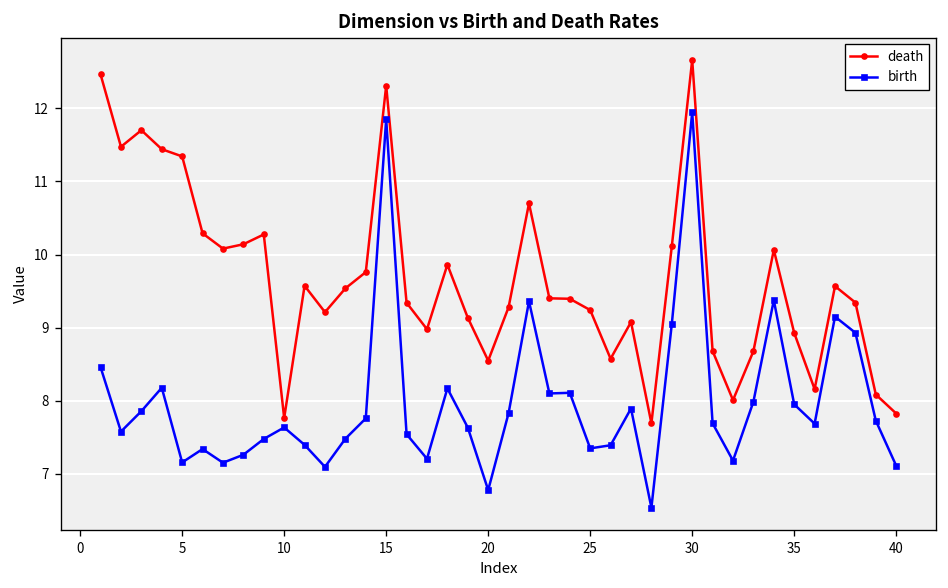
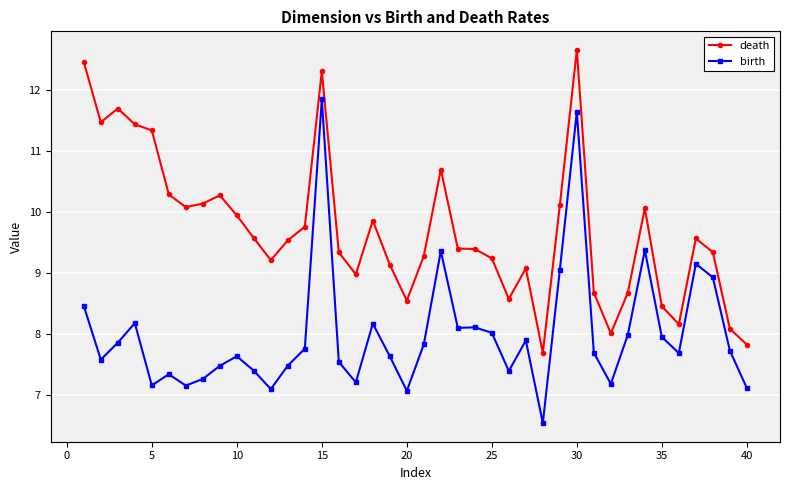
death, 10: 7.8 -> 9.9
birth, 20: 6.8 -> 7.1
birth, 25: 7.3 -> 8.0
birth, 30: 11.9 -> 11.7
death, 35: 8.9 -> 8.5
